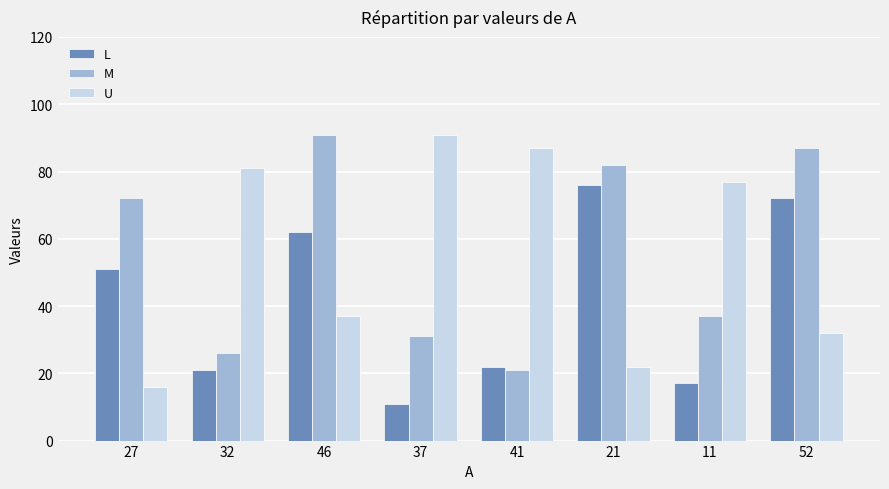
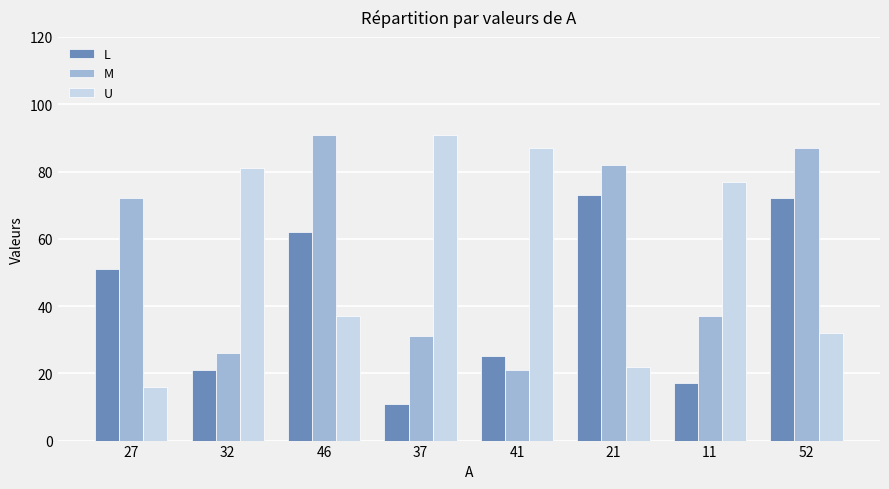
L, 41: 22 -> 25
L, 21: 76 -> 73
